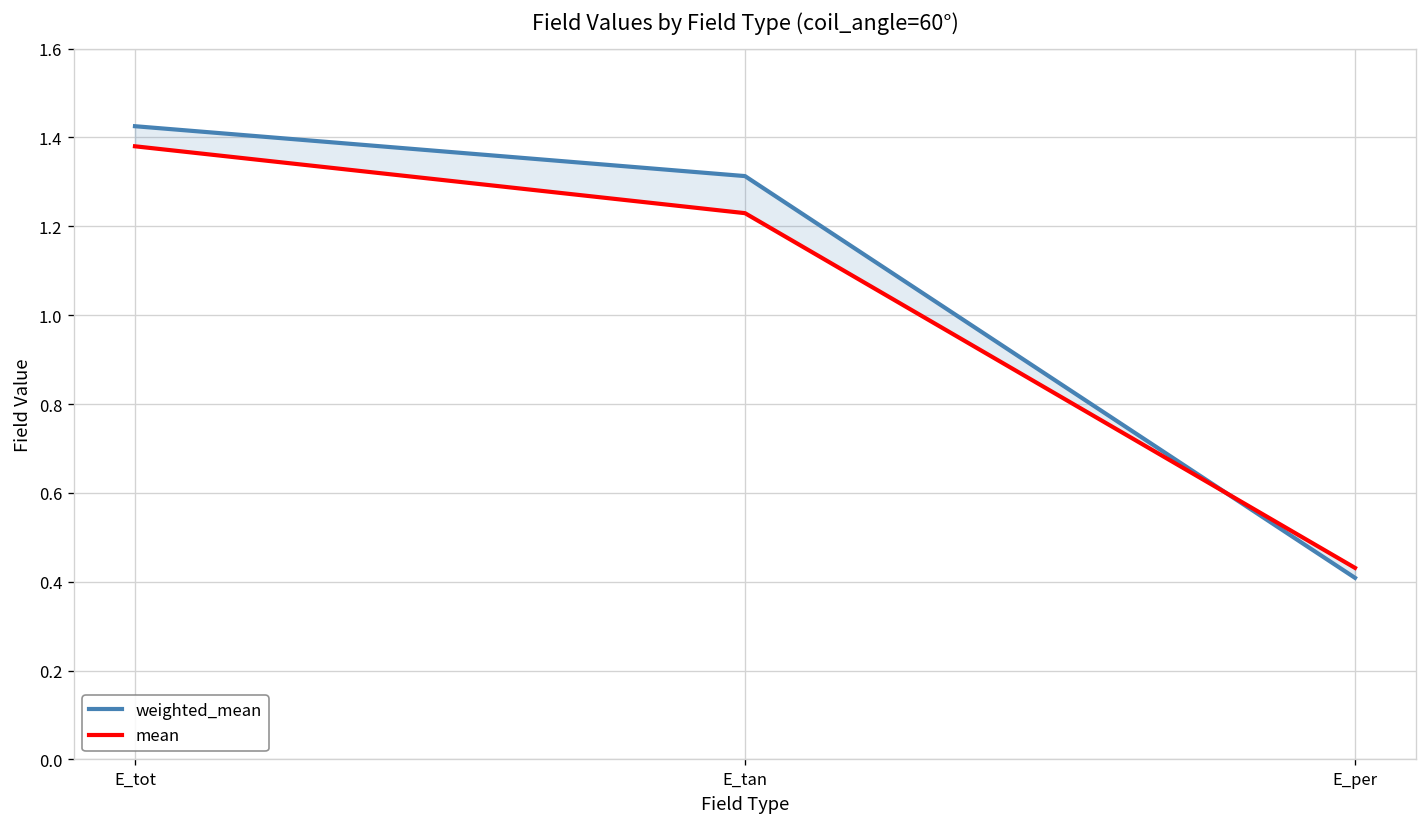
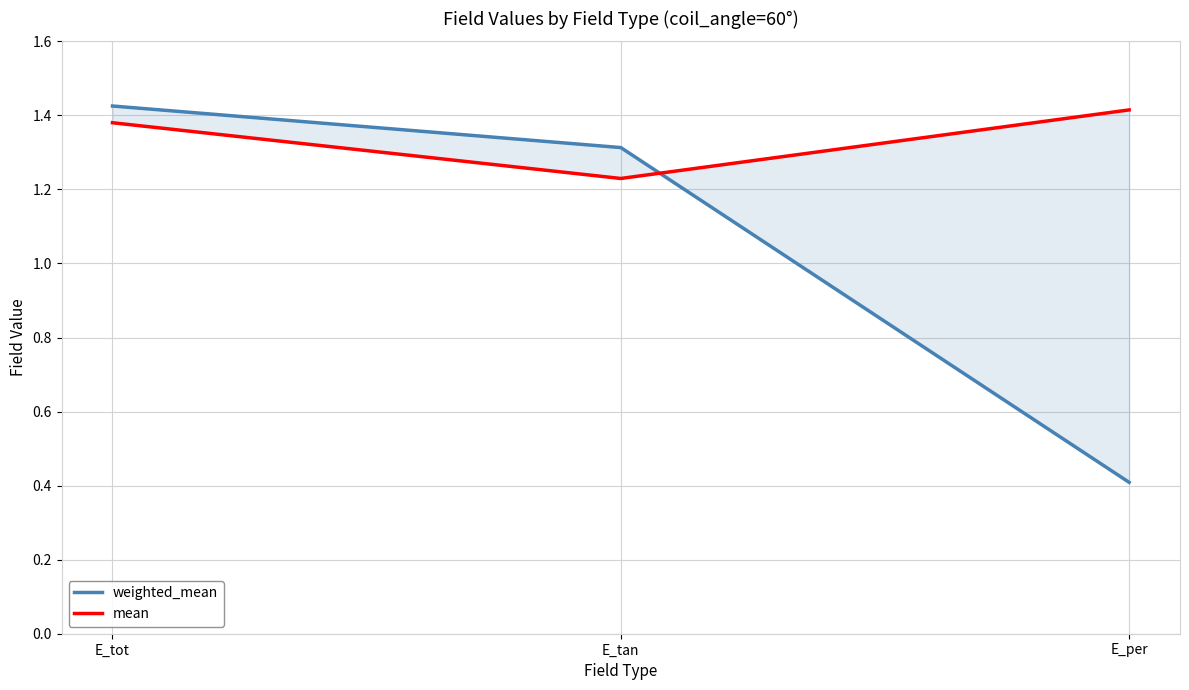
mean, E_per: 0.43 -> 1.41
